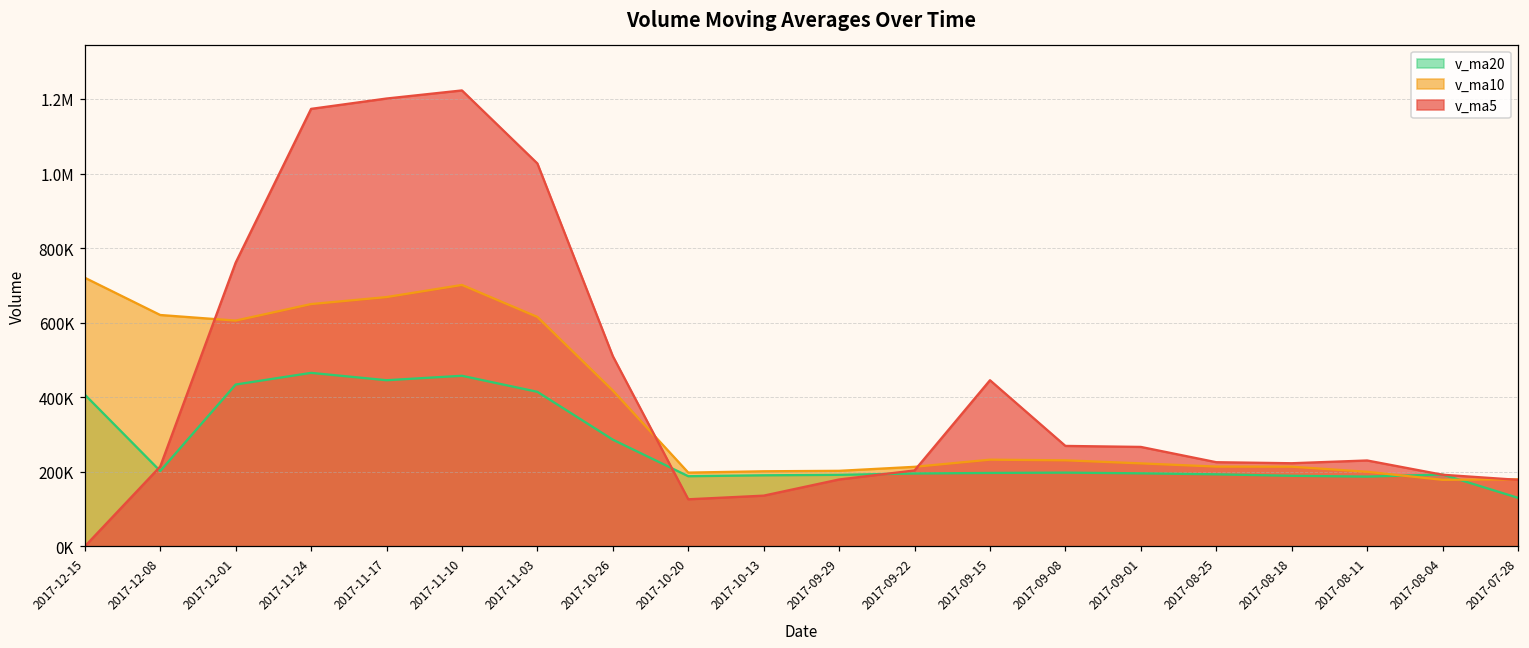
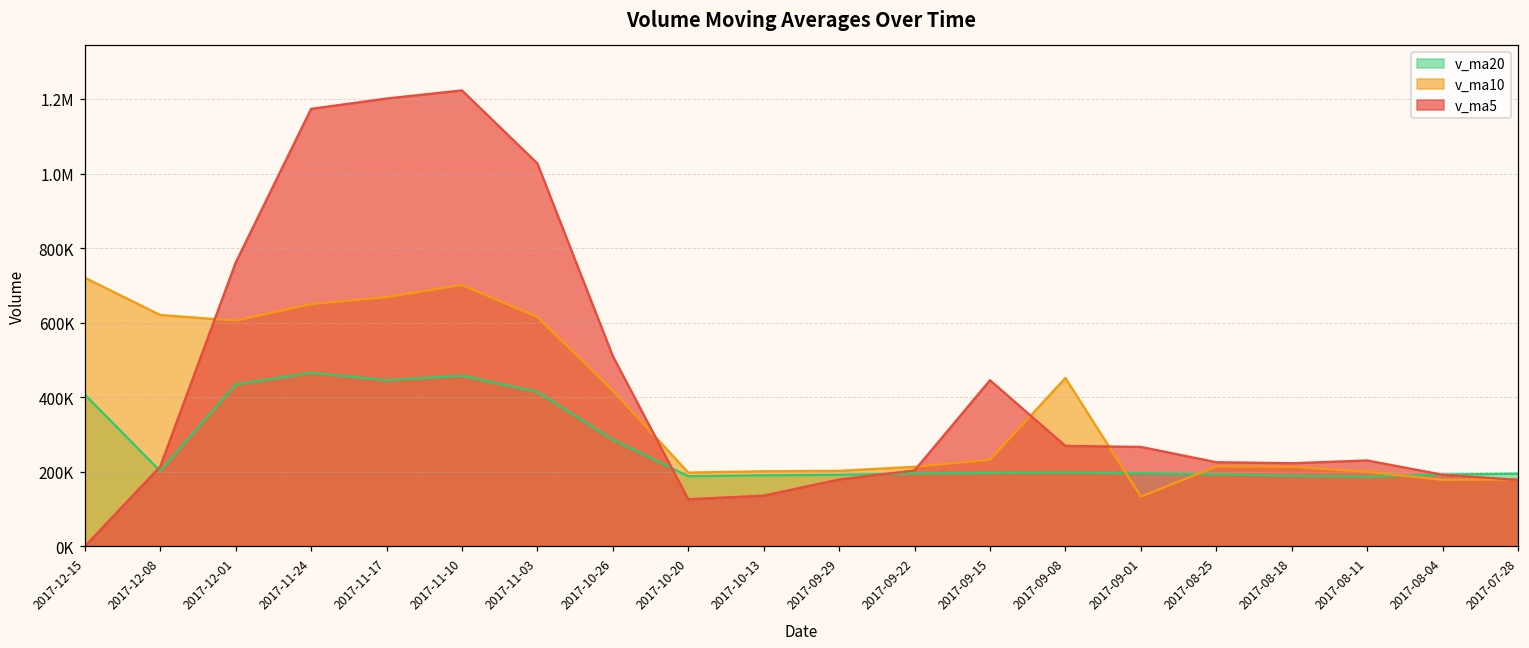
v_ma10, 2017-09-08: 230000 -> 450000
v_ma10, 2017-09-01: 220000 -> 130000
v_ma20, 2017-07-28: 130000 -> 190000
